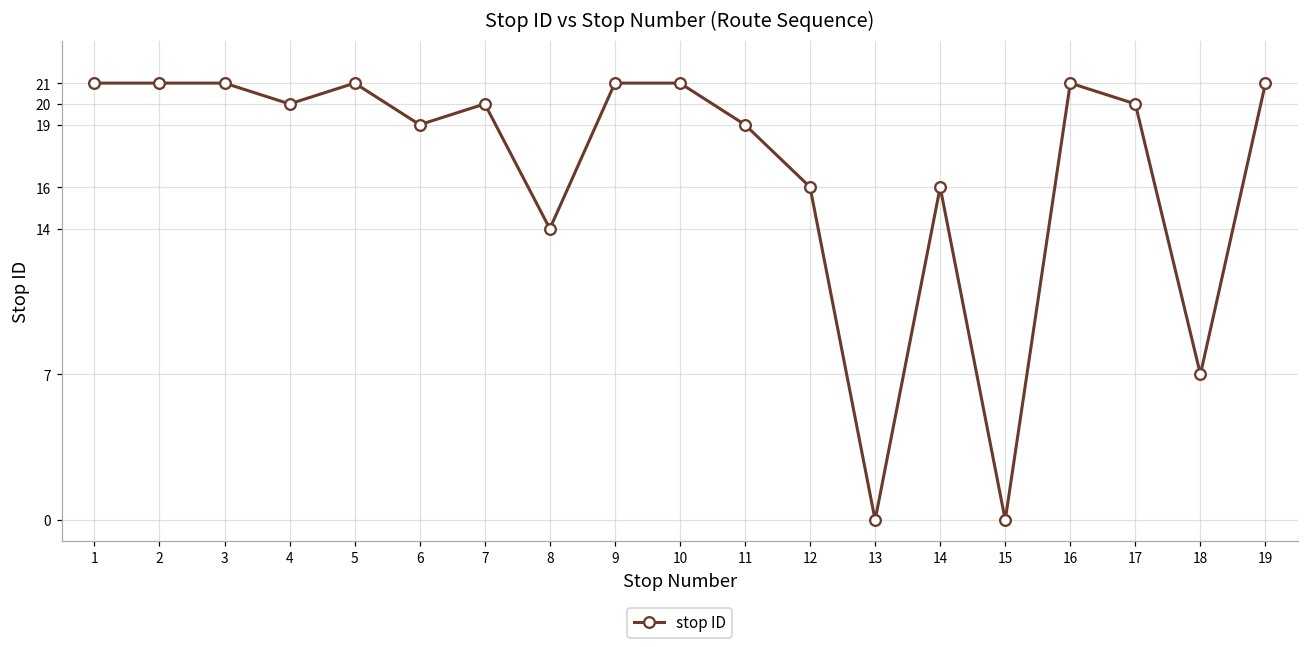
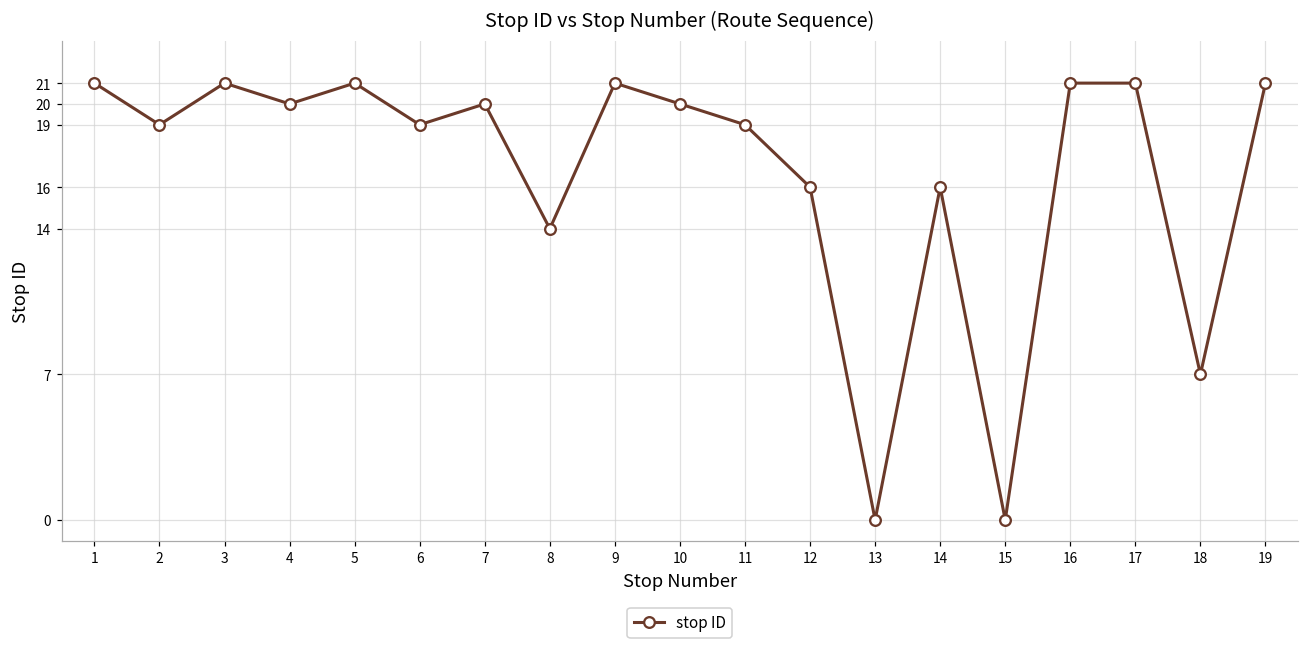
2: 21 -> 19
10: 21 -> 20
17: 20 -> 21
